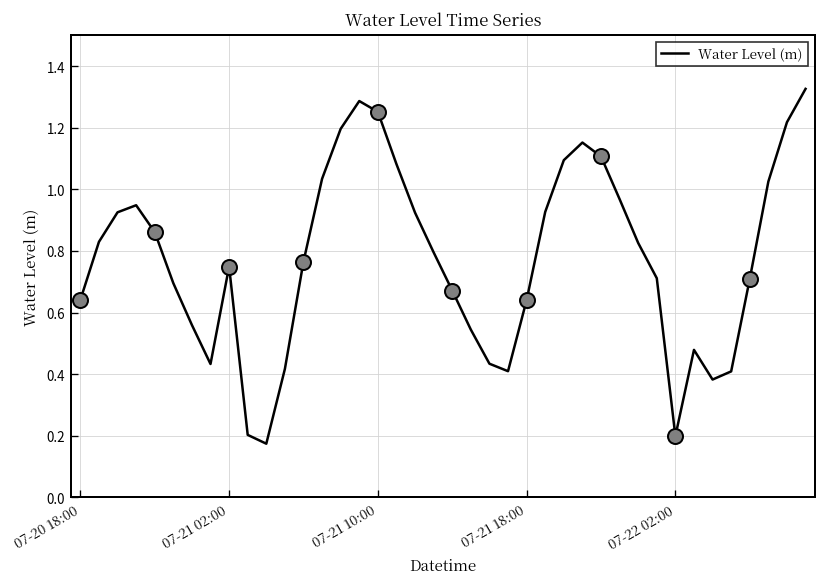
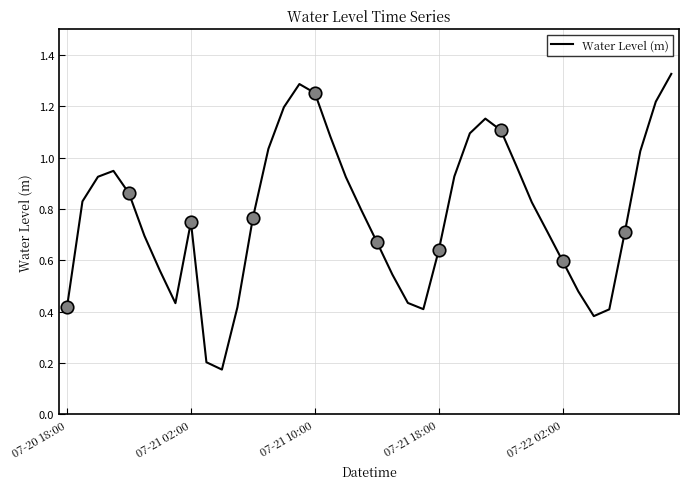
Water Level (m), 07-20 18:00: 0.64 -> 0.42
Water Level (m), 07-22 02:00: 0.20 -> 0.60
